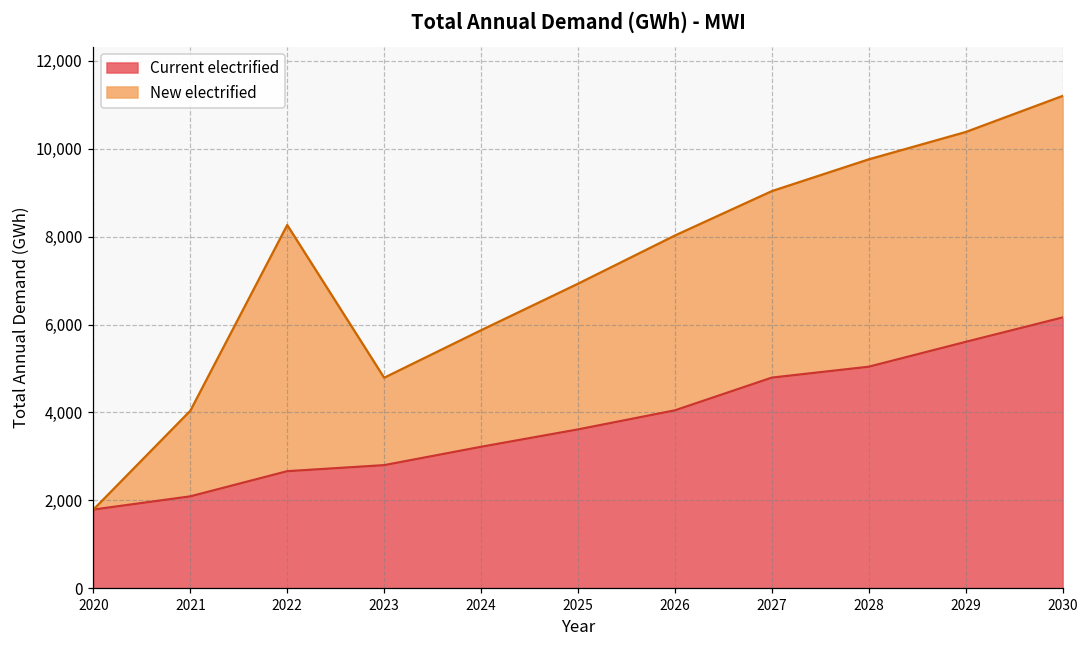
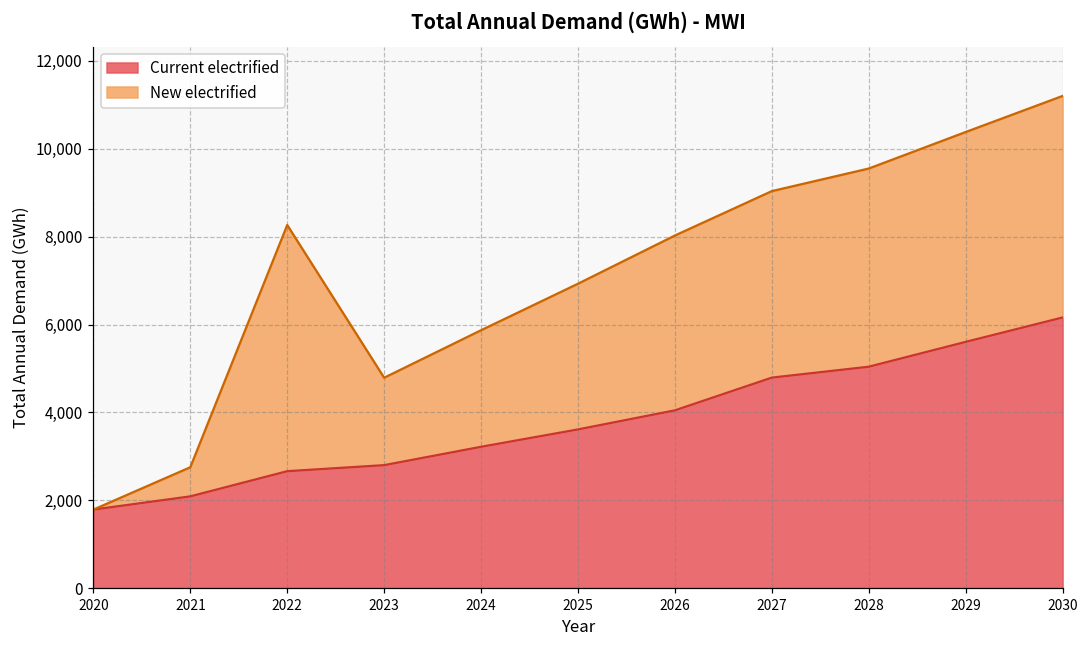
New electrified, 2021: 1,900 -> 700
New electrified, 2028: 4,700 -> 4,500
